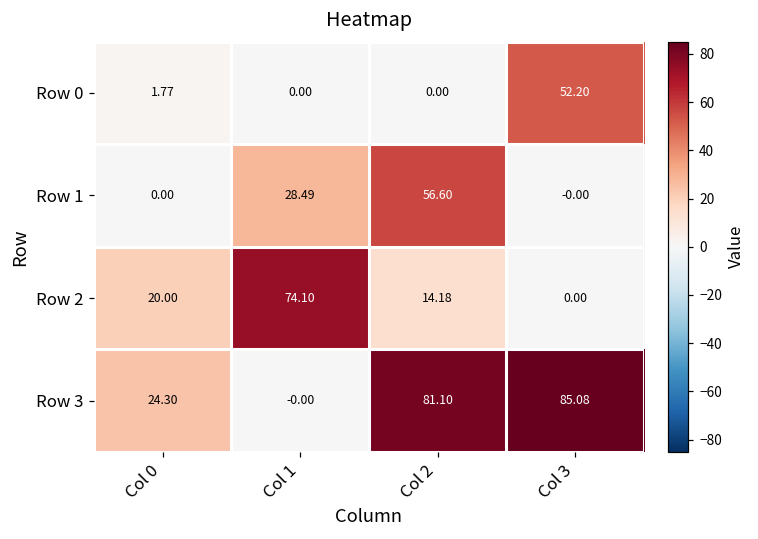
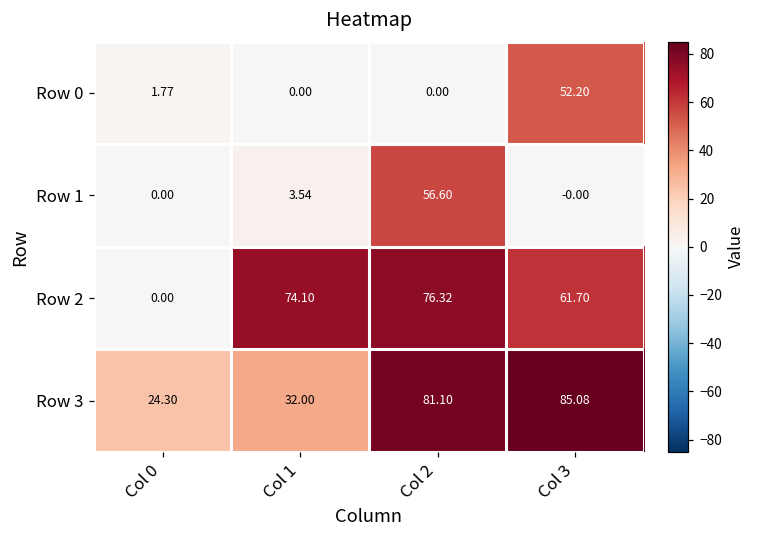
Row 1, Col 1: 28.49 -> 3.54
Row 2, Col 0: 20.00 -> 0.00
Row 2, Col 2: 14.18 -> 76.32
Row 2, Col 3: 0.00 -> 61.70
Row 3, Col 1: -0.00 -> 32.00
